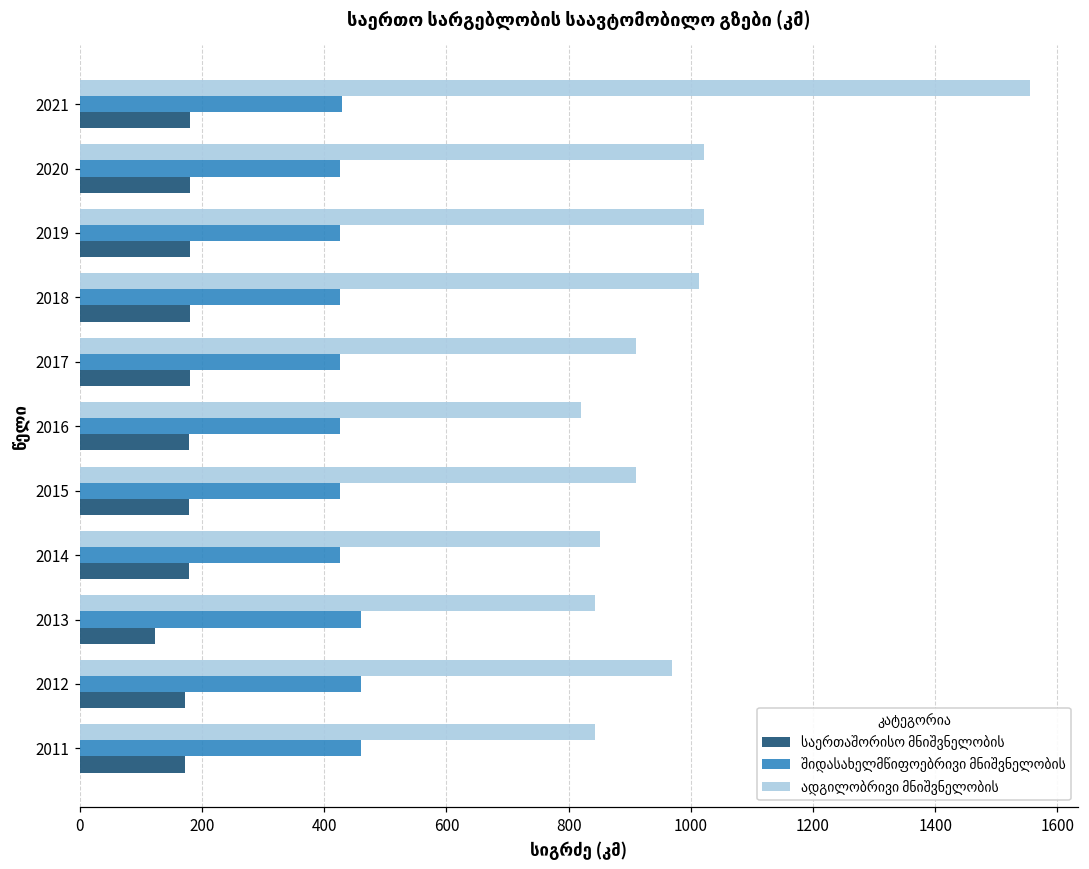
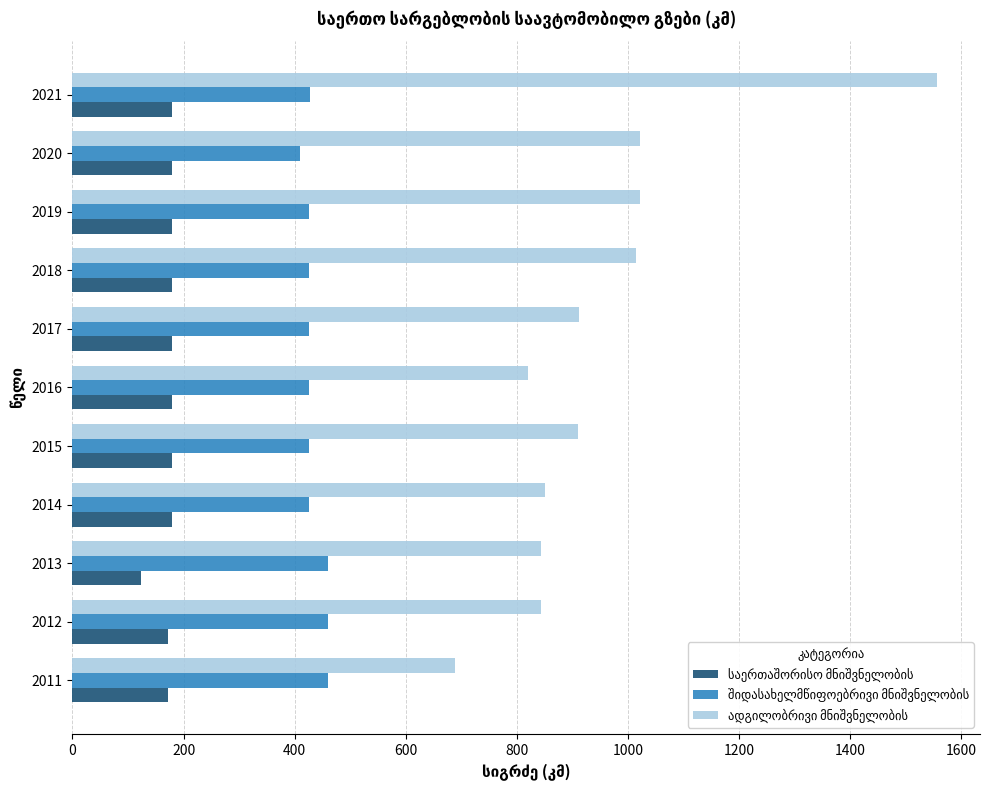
შიდასახელმწიფოებრივი მნიშვნელობის, 2020: 430 -> 410
ადგილობრივი მნიშვნელობის, 2012: 970 -> 840
ადგილობრივი მნიშვნელობის, 2011: 840 -> 690
